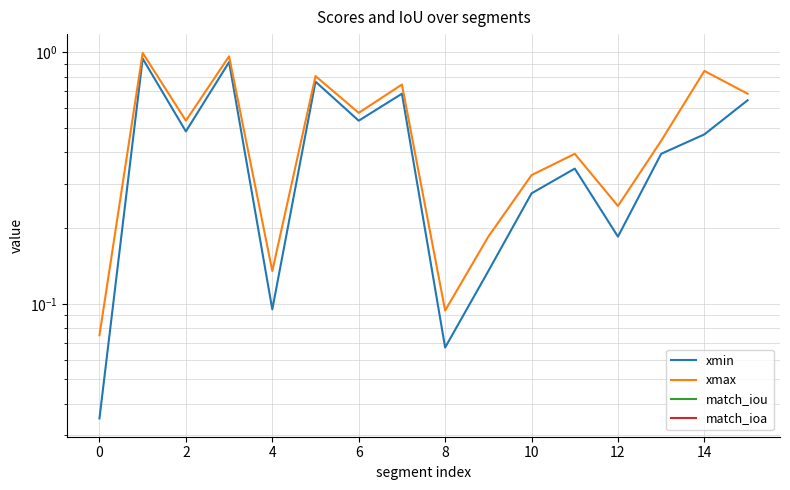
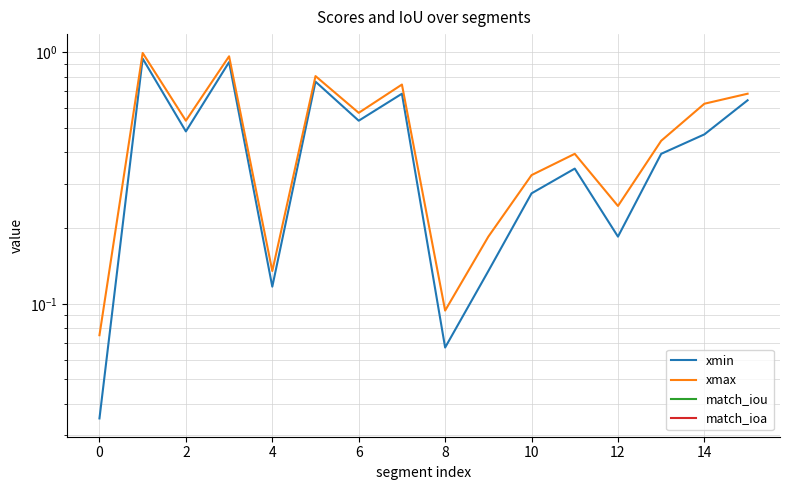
xmin, 4: 0.095 -> 0.12
xmax, 14: 0.84 -> 0.63
